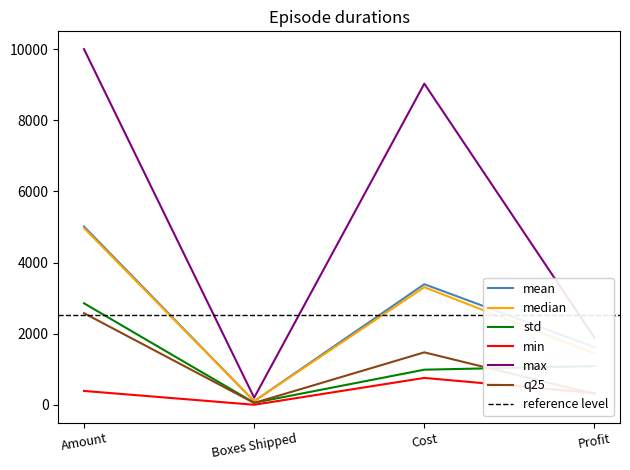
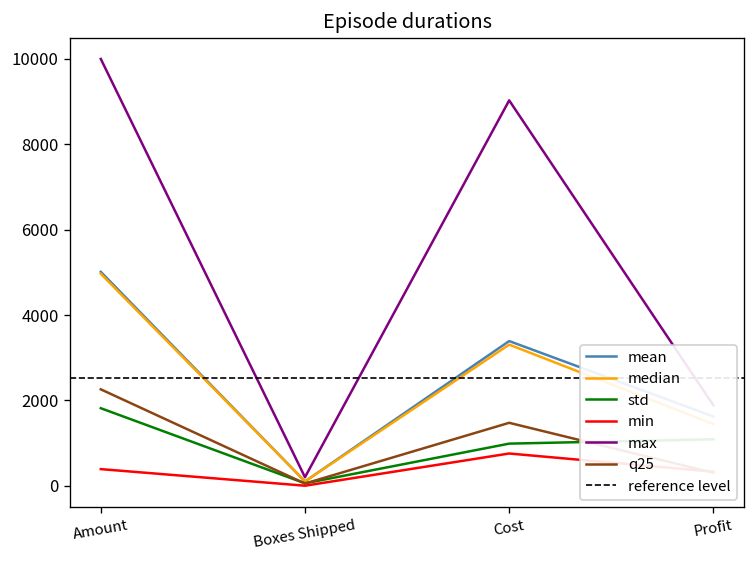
std, Amount: 2900 -> 1800
q25, Amount: 2600 -> 2300
